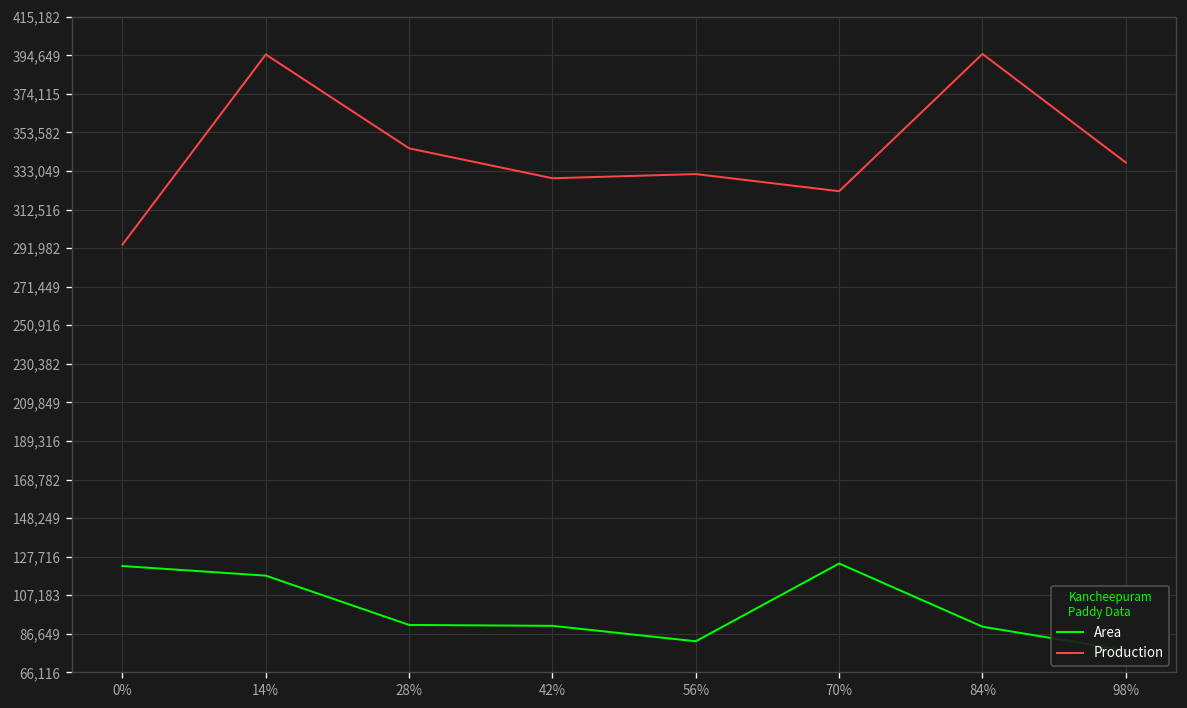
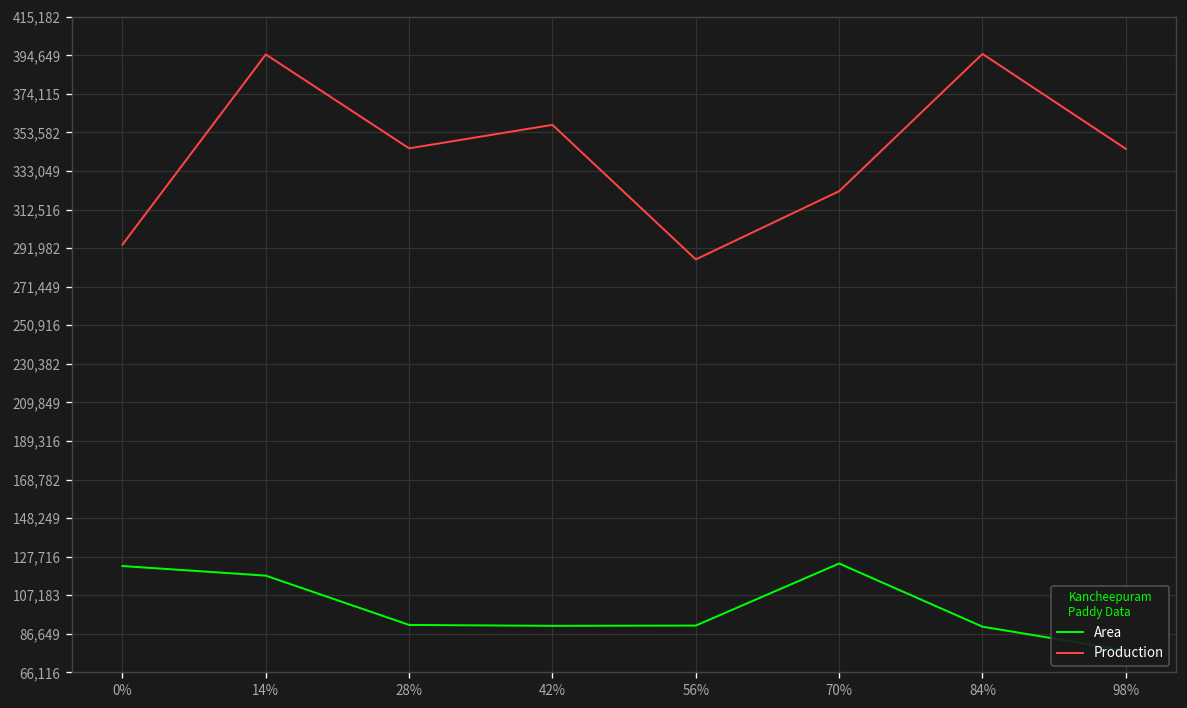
Production, 42%: 329,000 -> 358,000
Area, 56%: 83,000 -> 91,000
Production, 56%: 331,000 -> 286,000
Production, 98%: 338,000 -> 345,000
